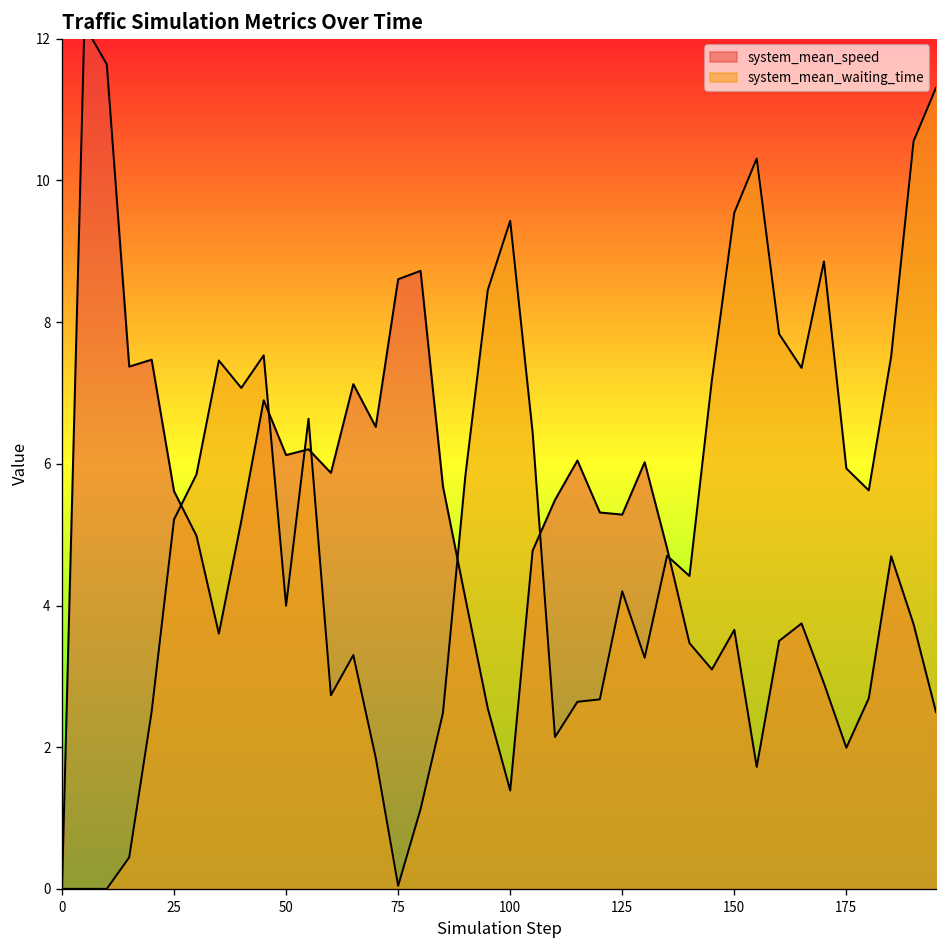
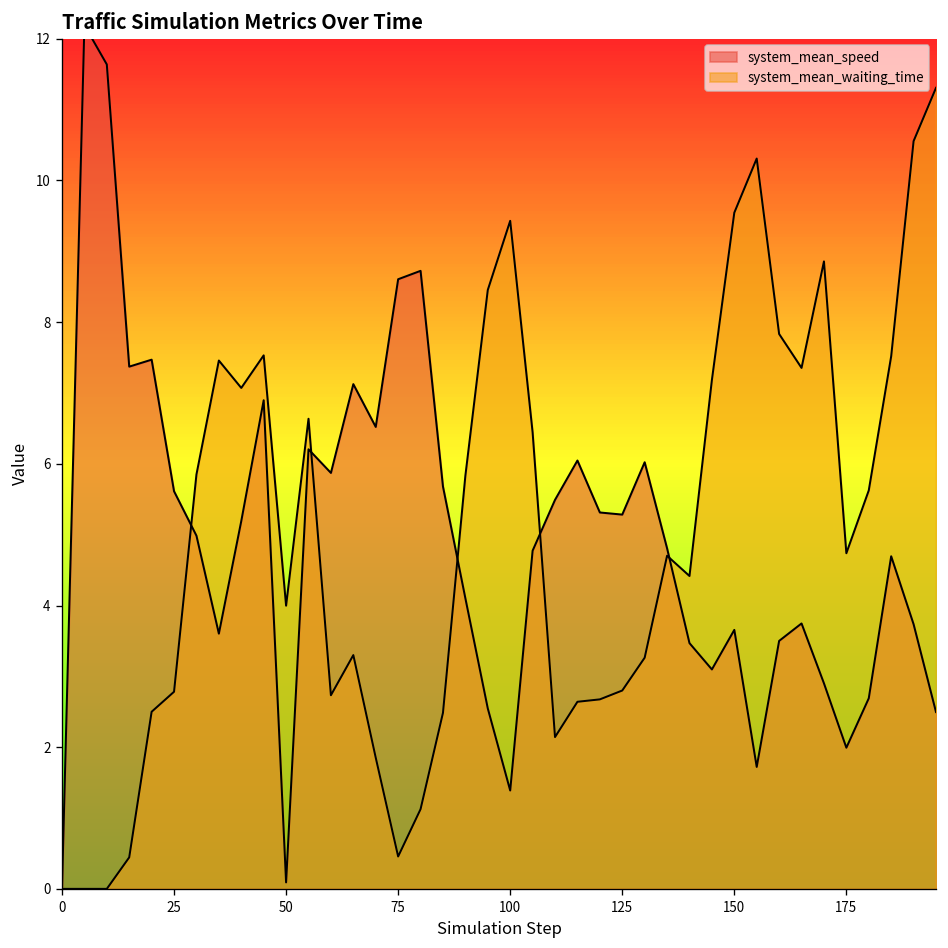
system_mean_waiting_time, 25: 5.2 -> 2.8
system_mean_speed, 50: 6.1 -> 0.1
system_mean_waiting_time, 75: 0.0 -> 0.5
system_mean_waiting_time, 125: 4.2 -> 2.8
system_mean_waiting_time, 175: 5.9 -> 4.7
